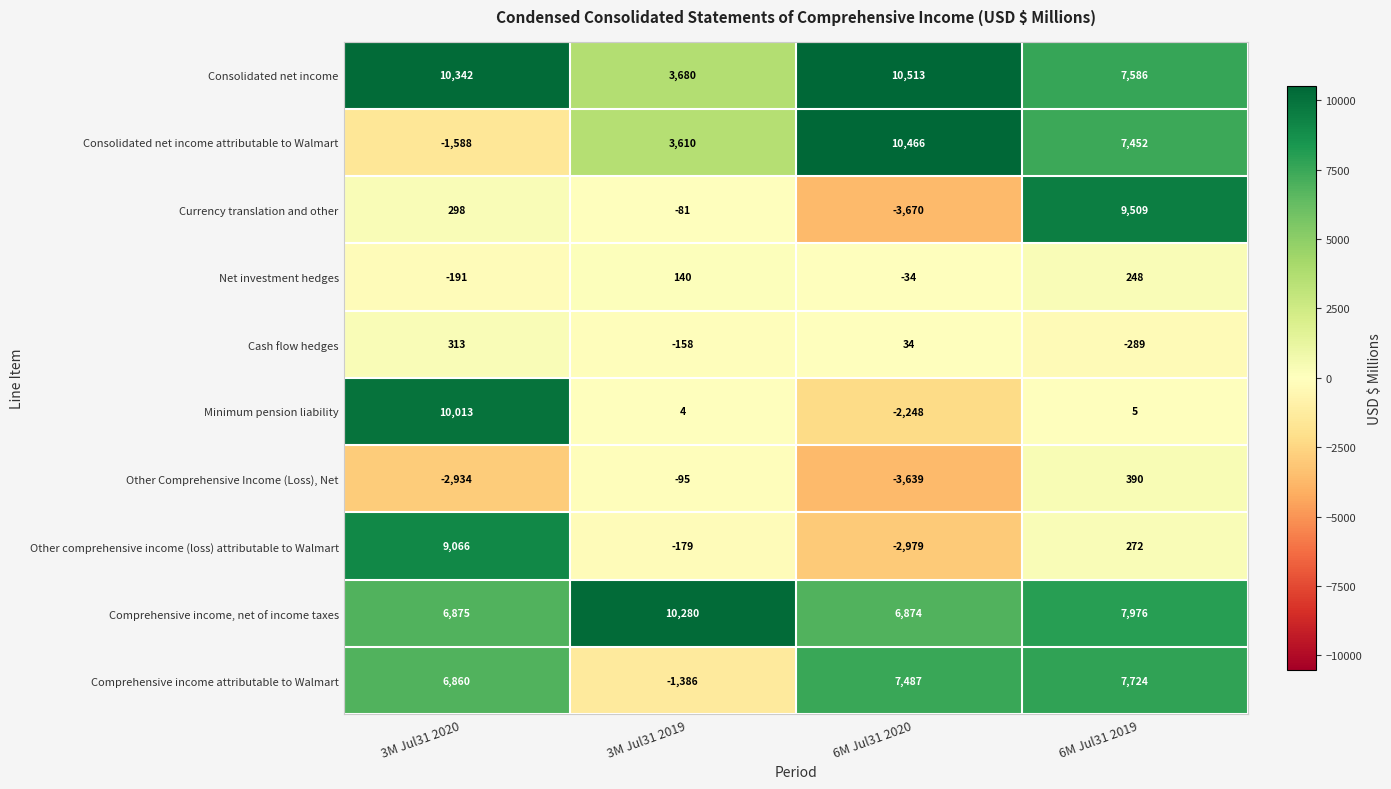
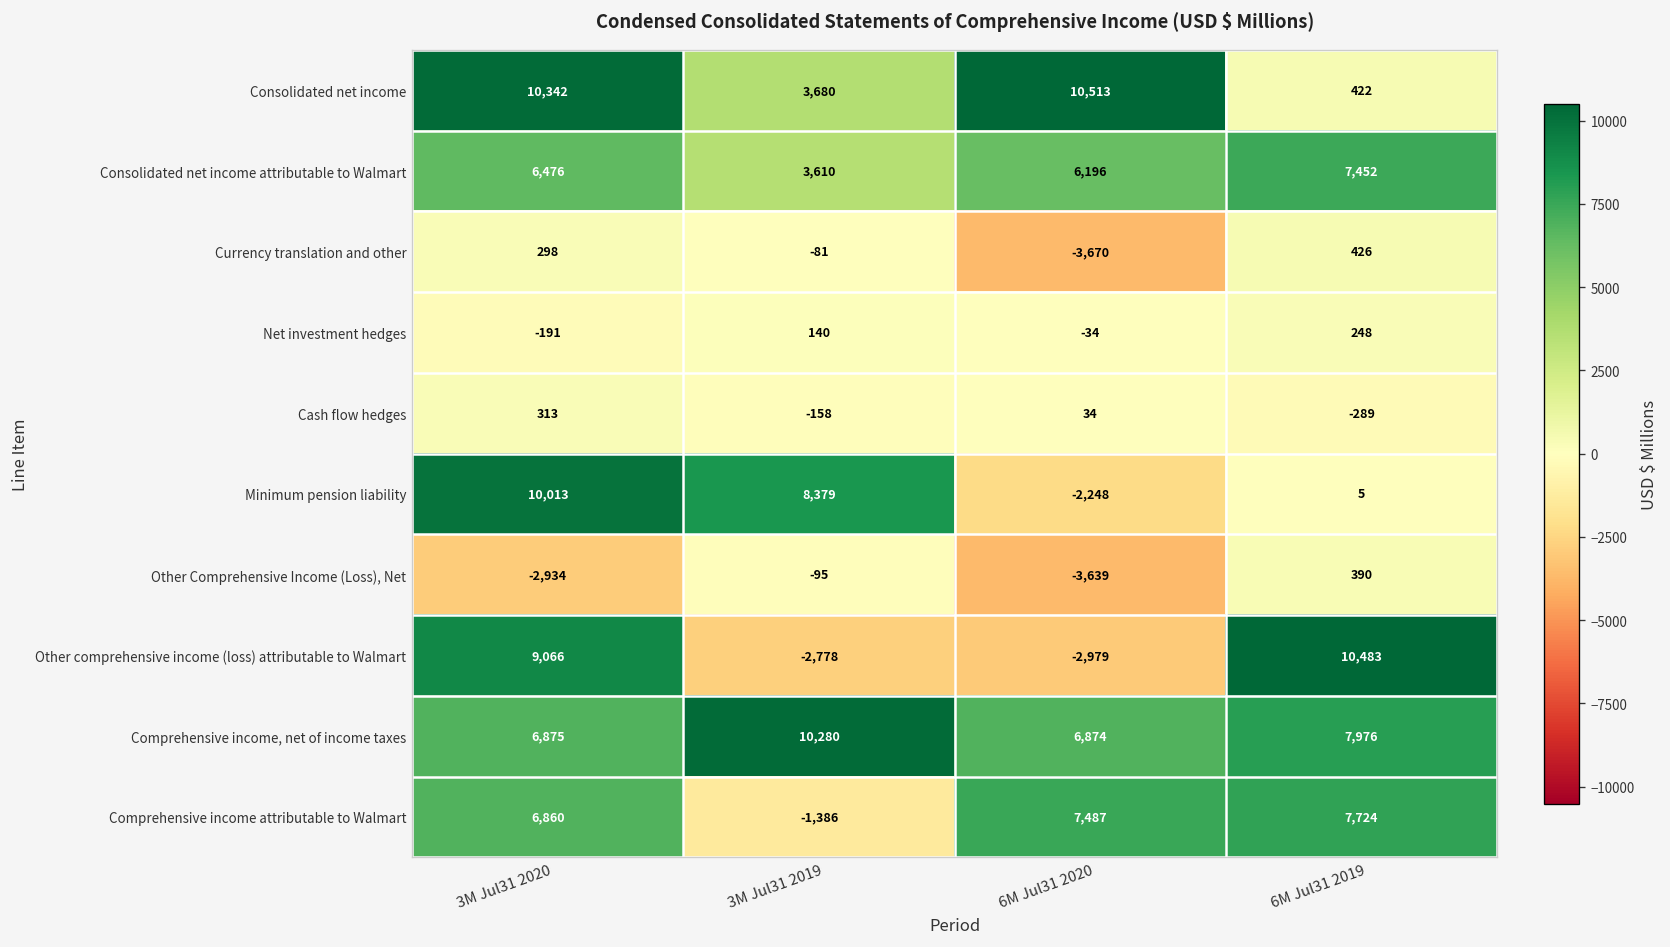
Consolidated net income, 6M Jul31 2019: 7,586 -> 422
Consolidated net income attributable to Walmart, 3M Jul31 2020: -1,588 -> 6,476
Consolidated net income attributable to Walmart, 6M Jul31 2020: 10,466 -> 6,196
Currency translation and other, 6M Jul31 2019: 9,509 -> 426
Minimum pension liability, 3M Jul31 2019: 4 -> 8,379
Other comprehensive income (loss) attributable to Walmart, 3M Jul31 2019: -179 -> -2,778
Other comprehensive income (loss) attributable to Walmart, 6M Jul31 2019: 272 -> 10,483
